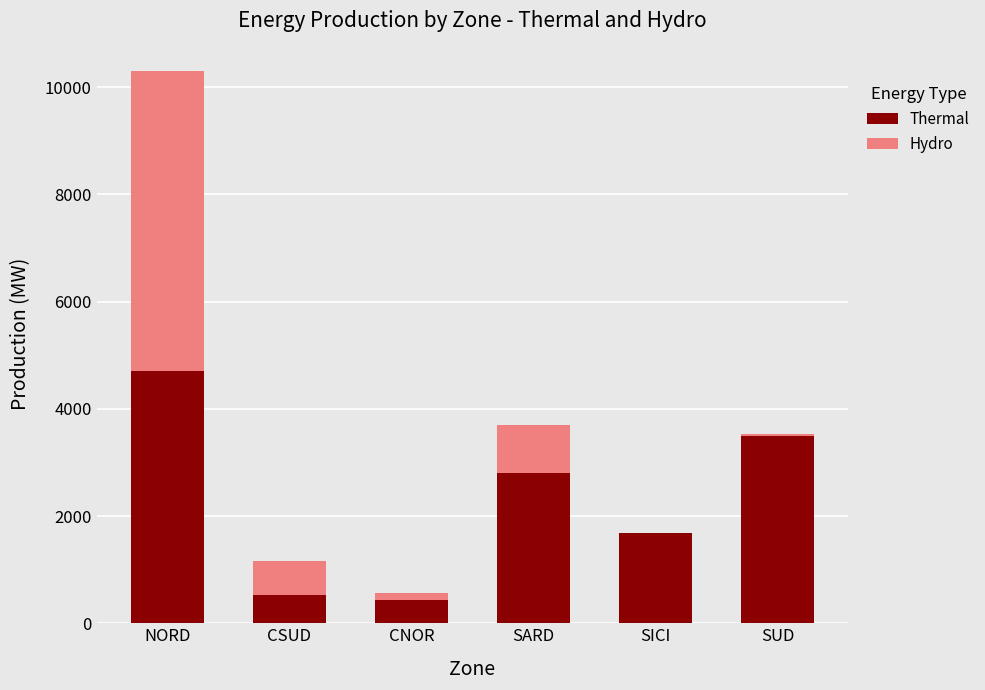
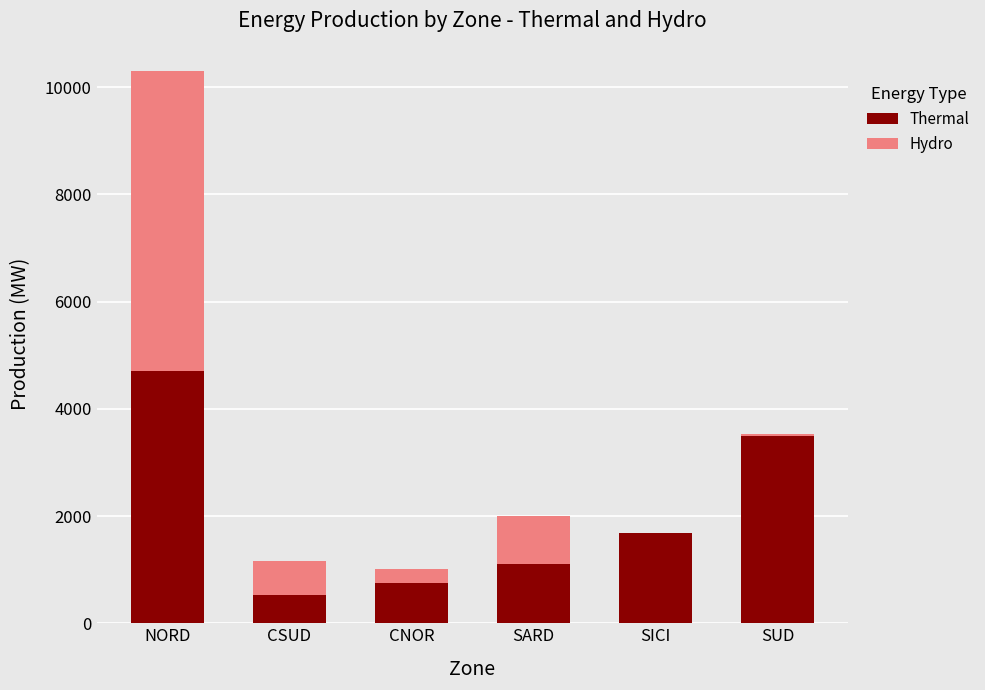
Thermal, CNOR: 400 -> 800
Hydro, CNOR: 100 -> 300
Thermal, SARD: 2800 -> 1100
